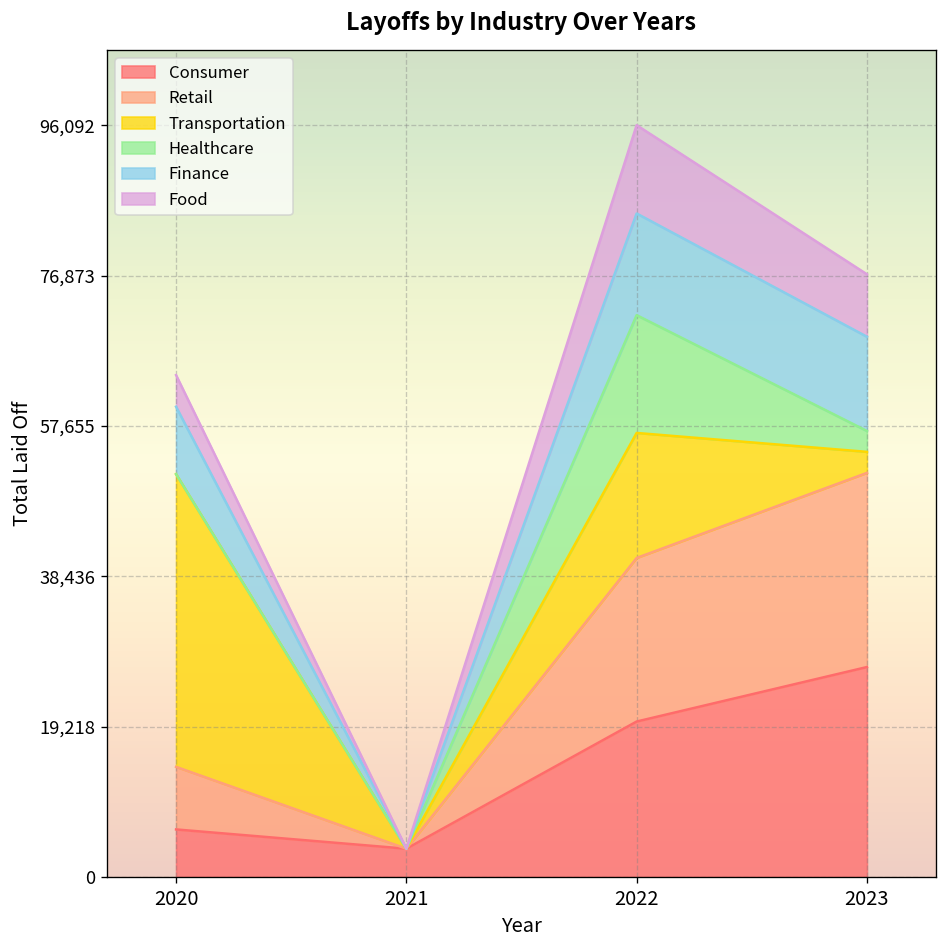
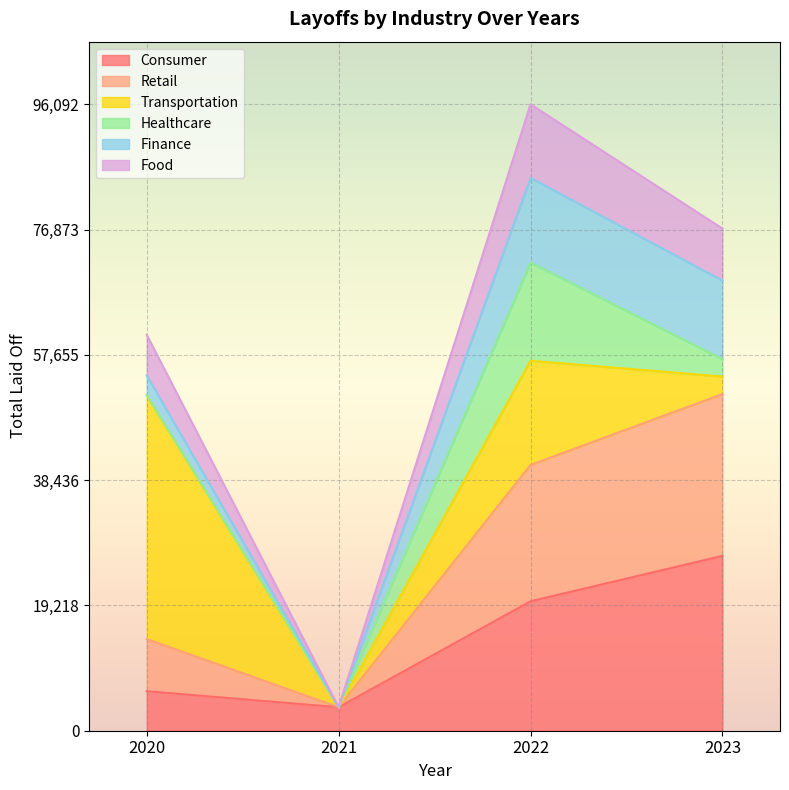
Finance, 2020: 9,000 -> 3,000
Food, 2020: 4,000 -> 6,000
